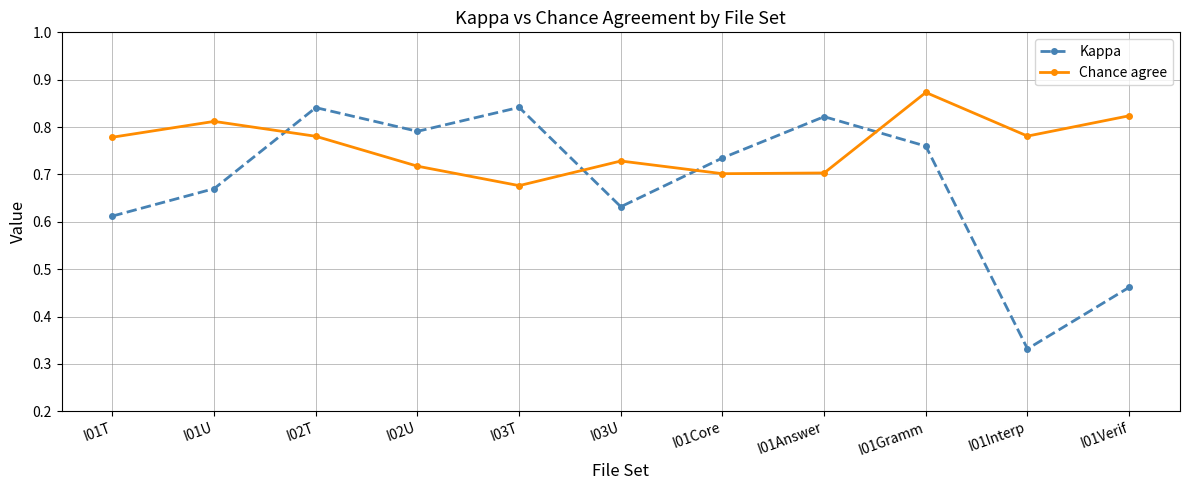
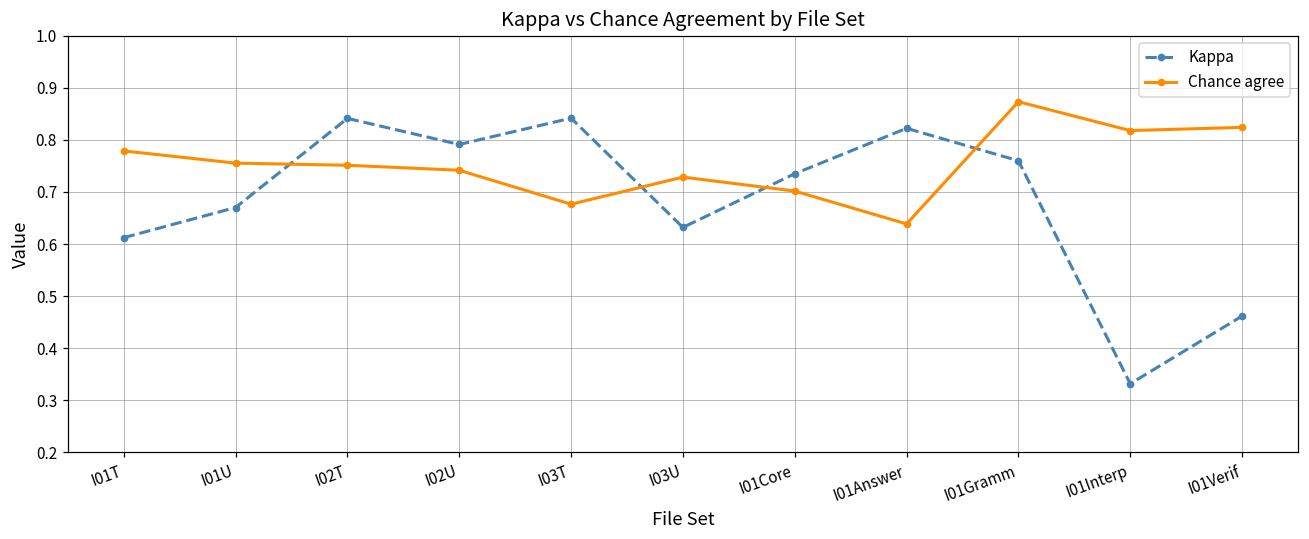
Chance agree, I01U: 0.81 -> 0.76
Chance agree, I02T: 0.78 -> 0.75
Chance agree, I02U: 0.72 -> 0.74
Chance agree, I01Answer: 0.70 -> 0.64
Chance agree, I01Interp: 0.78 -> 0.82
